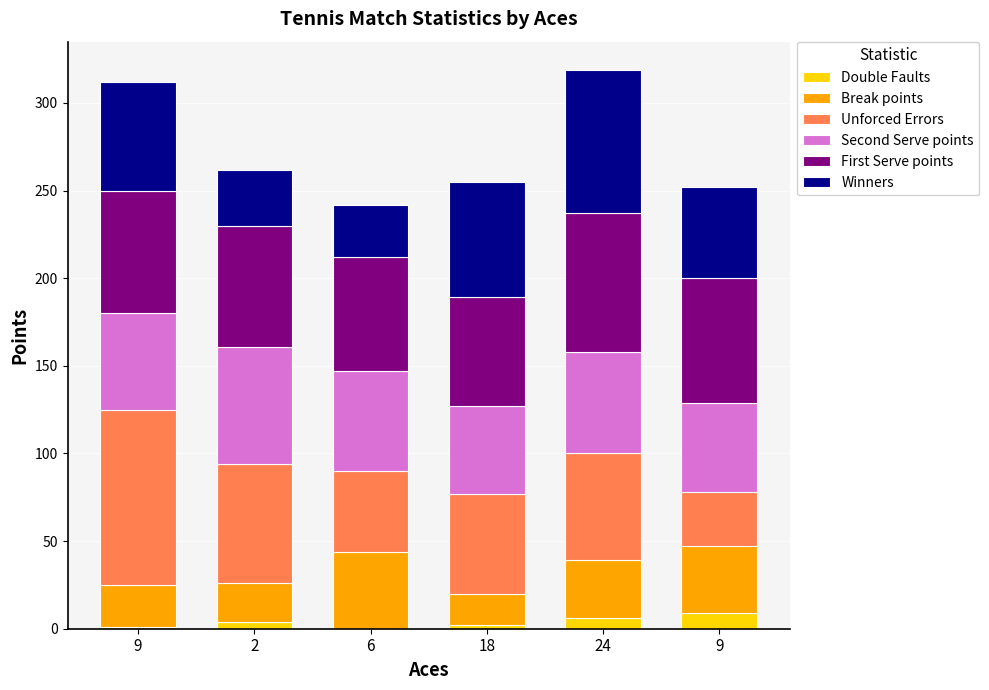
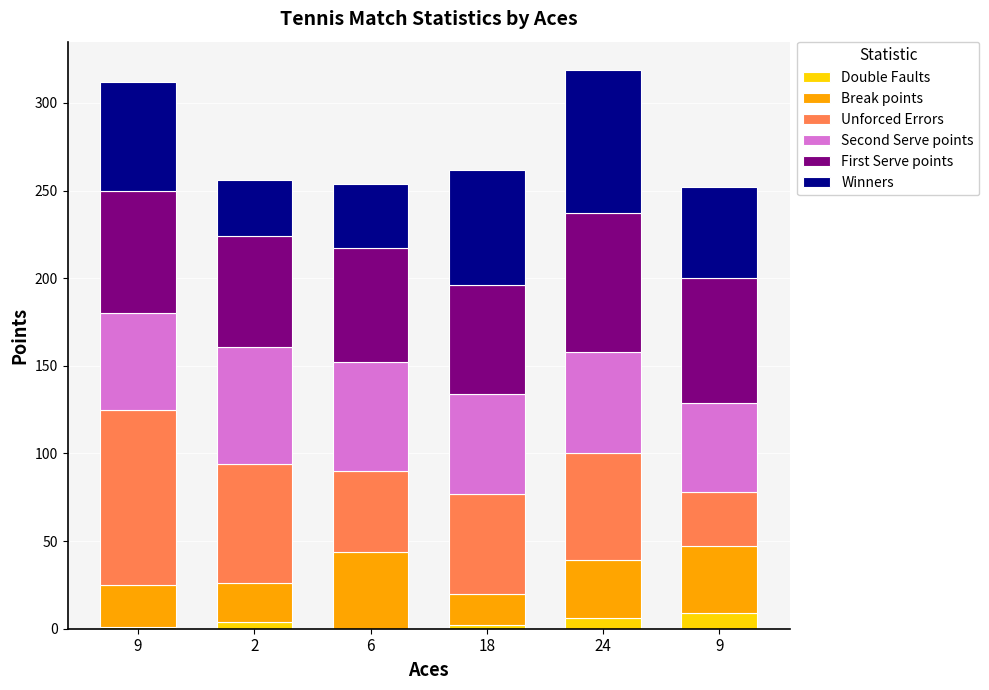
First Serve points, 2: 69 -> 63
Second Serve points, 6: 57 -> 62
Winners, 6: 30 -> 37
Second Serve points, 18: 50 -> 57
